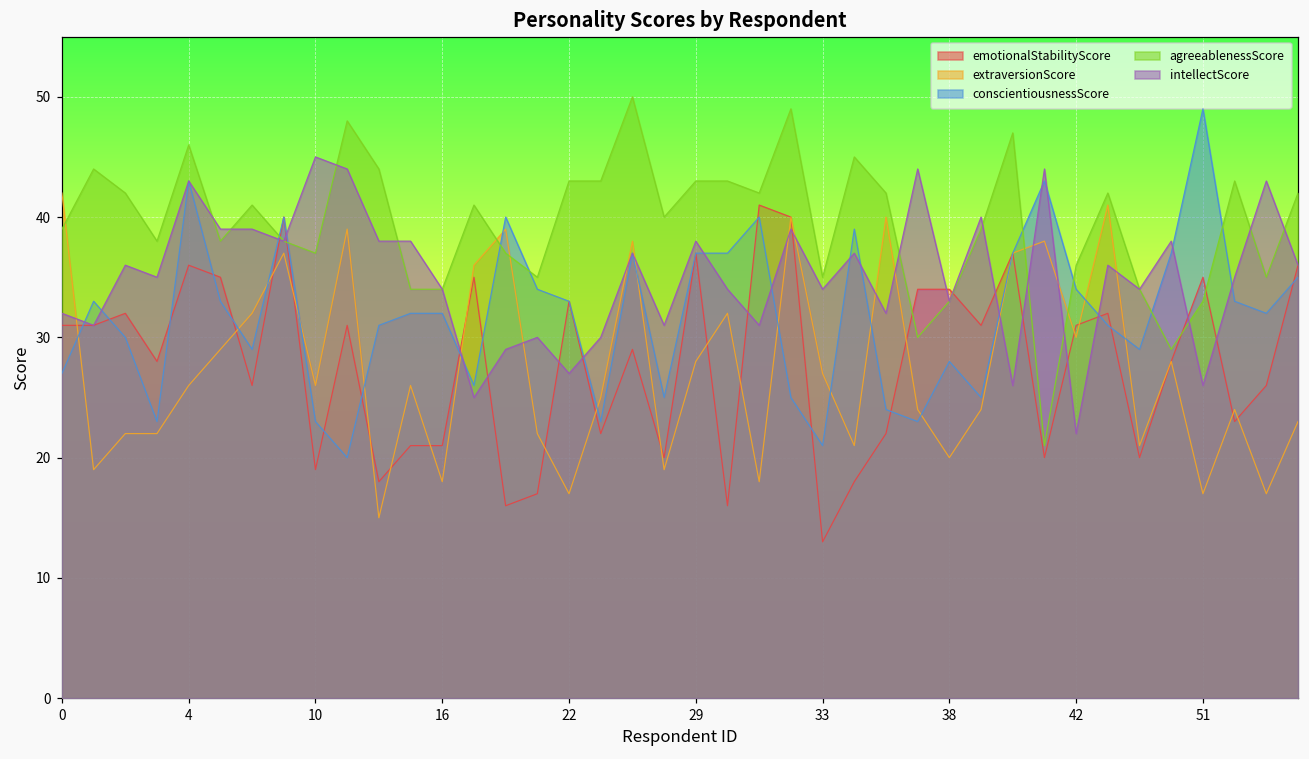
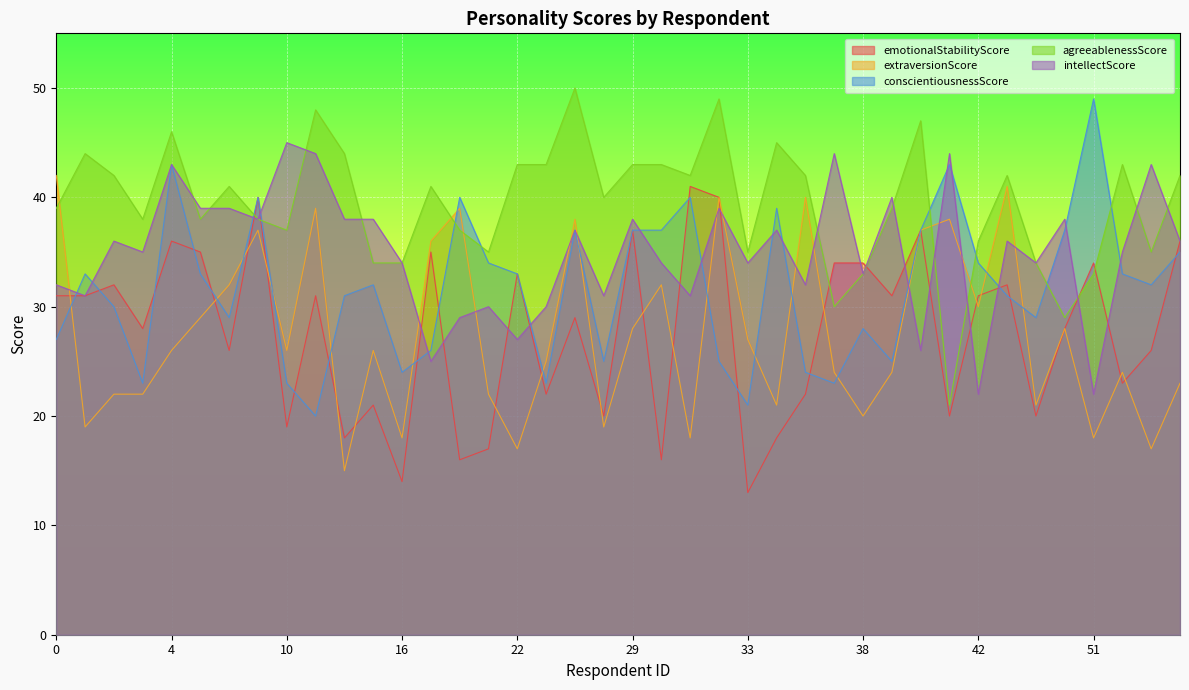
emotionalStabilityScore, 16: 21 -> 14
conscientiousnessScore, 16: 32 -> 24
emotionalStabilityScore, 51: 35 -> 34
extraversionScore, 51: 17 -> 18
intellectScore, 51: 26 -> 22
